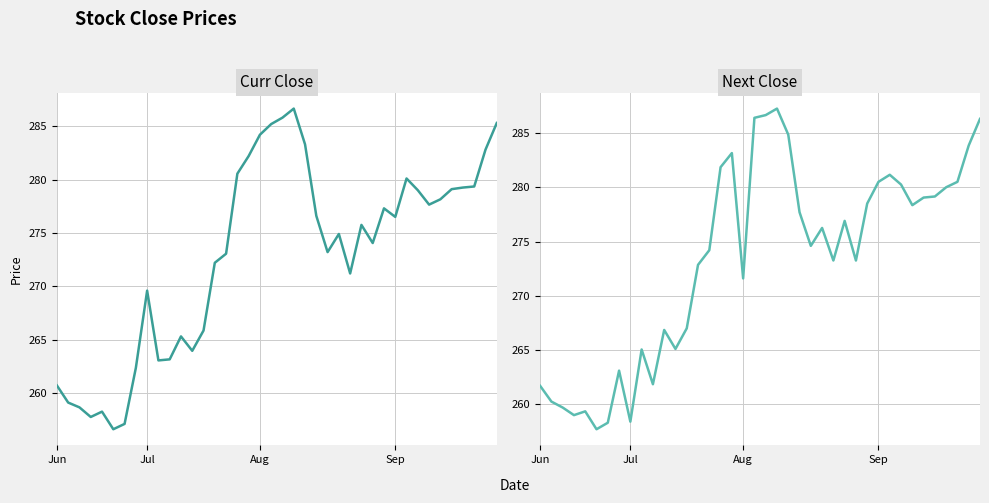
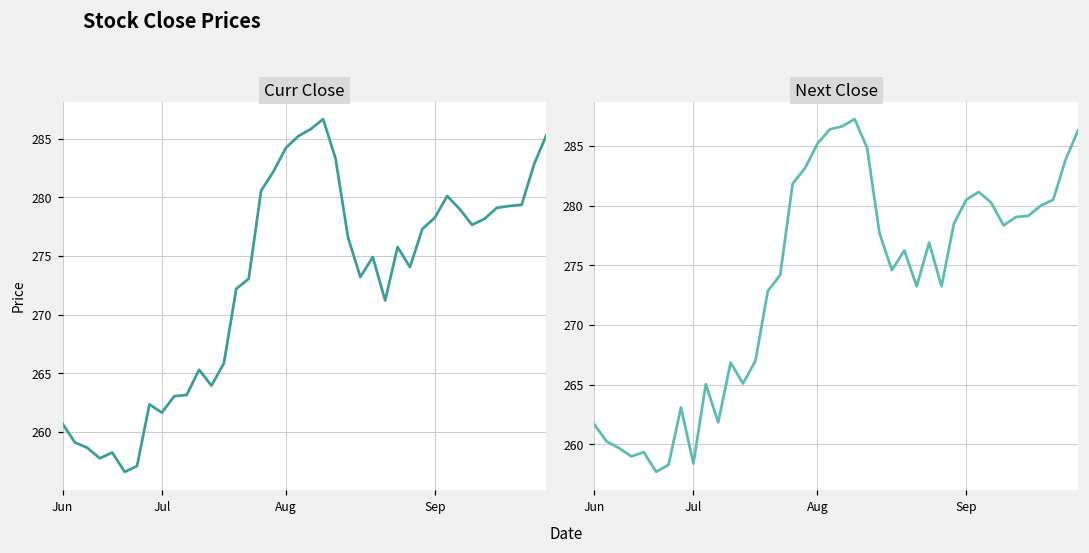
Curr Close, Jul: 269.6 -> 261.7
Curr Close, Sep: 276.5 -> 278.3
Next Close, Aug: 271.6 -> 285.2
